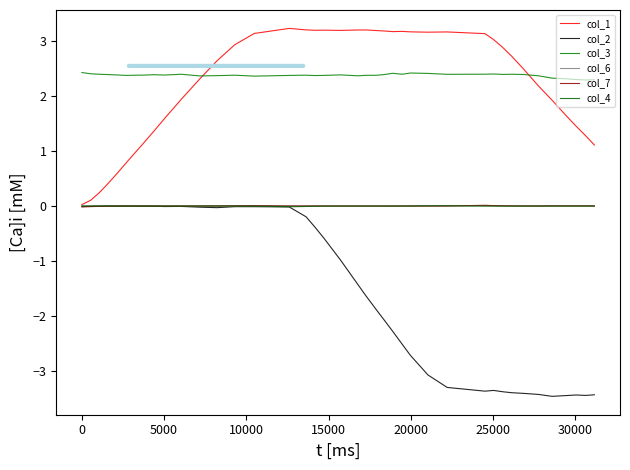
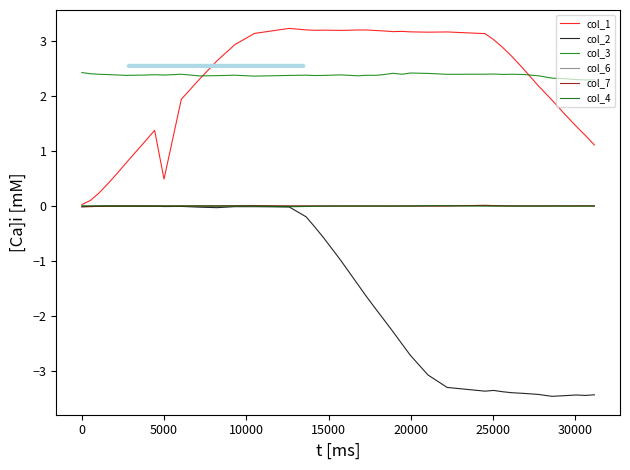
col_1, 5000: 1.6 -> 0.5
